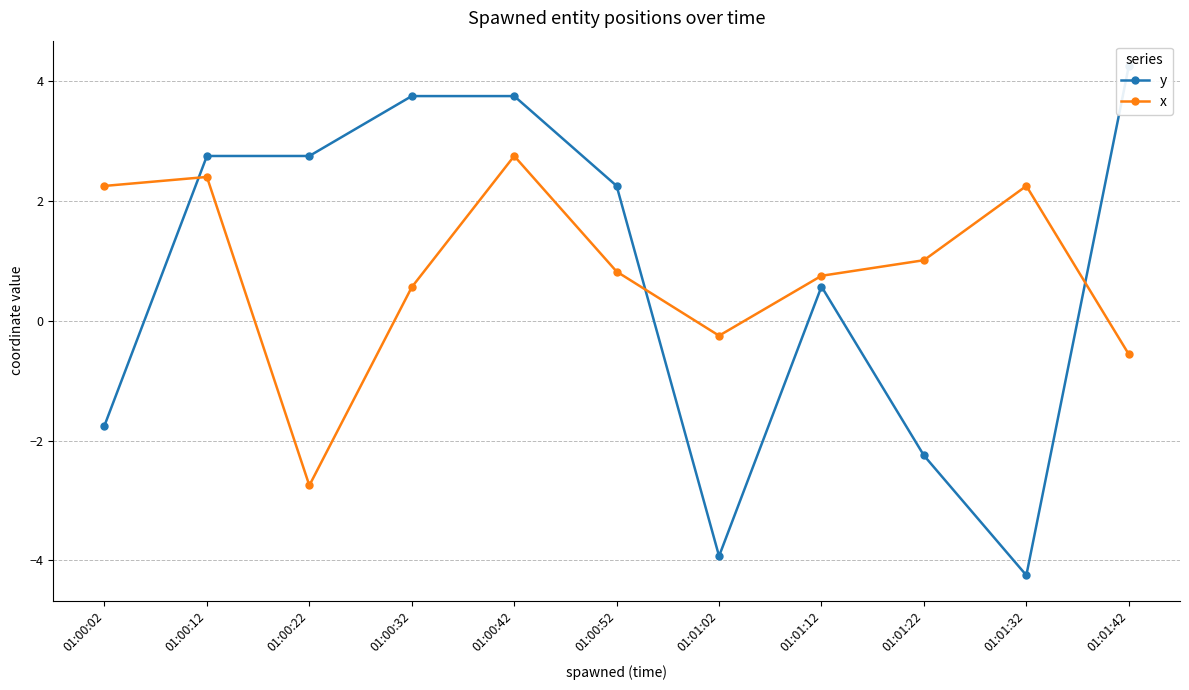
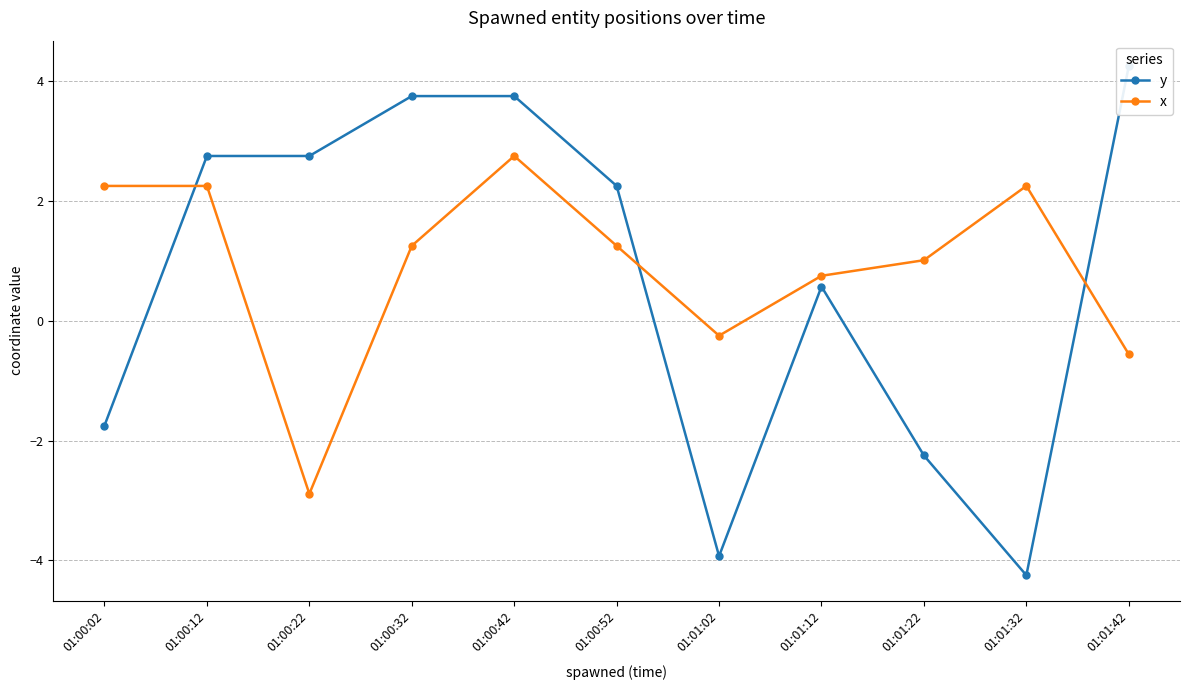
x, 01:00:12: 2.4 -> 2.3
x, 01:00:22: -2.8 -> -2.9
x, 01:00:32: 0.6 -> 1.3
x, 01:00:52: 0.8 -> 1.3
